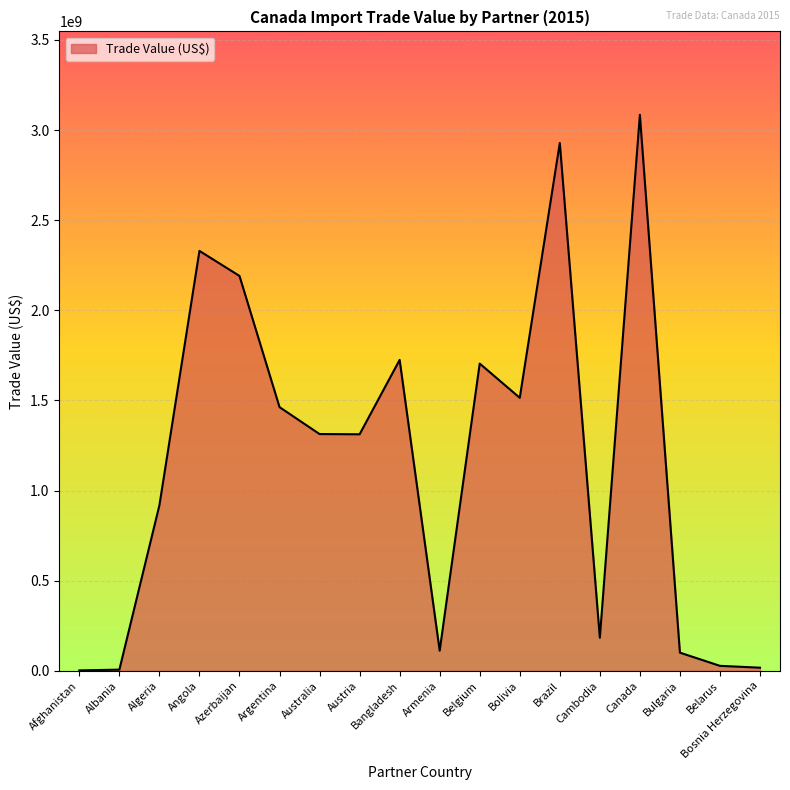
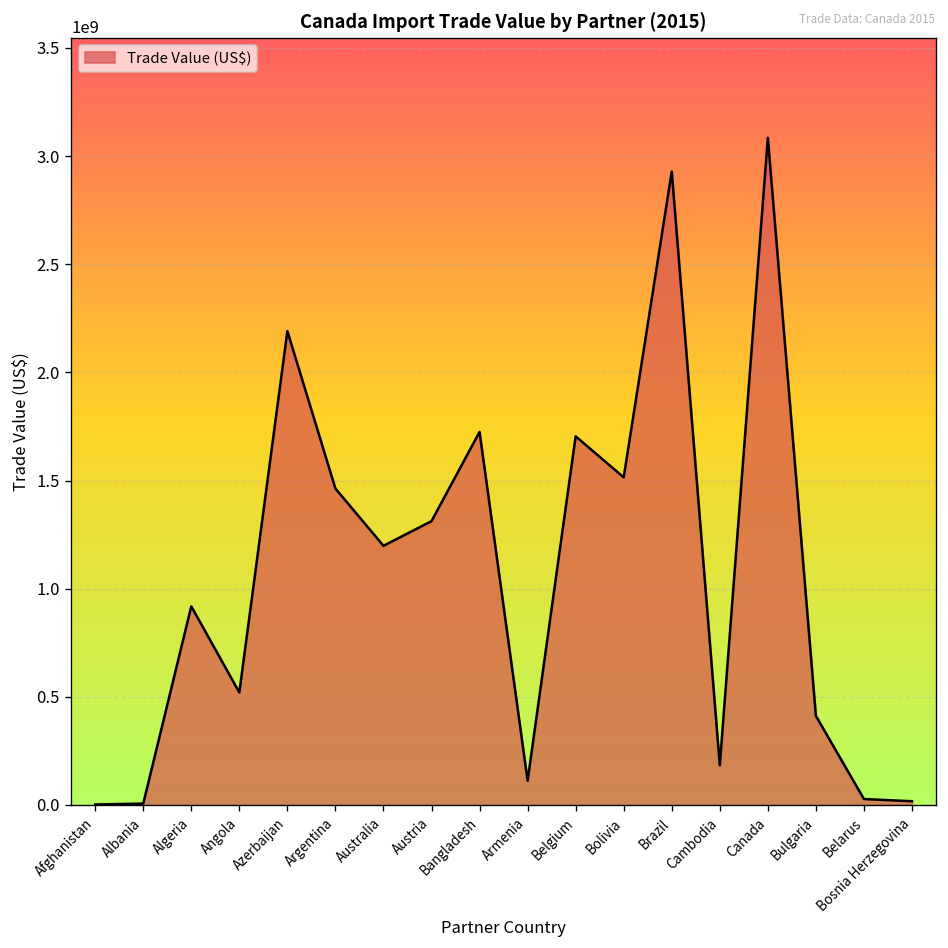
Angola: 2330000000 -> 520000000
Australia: 1310000000 -> 1200000000
Bulgaria: 100000000 -> 410000000
